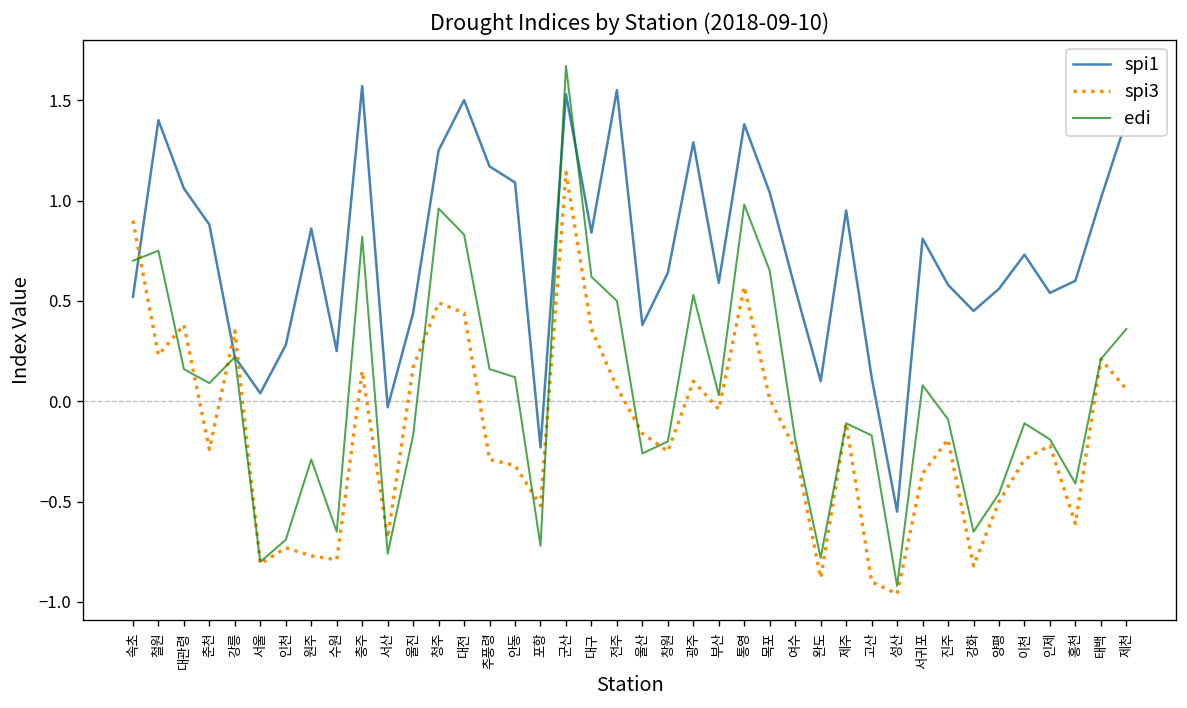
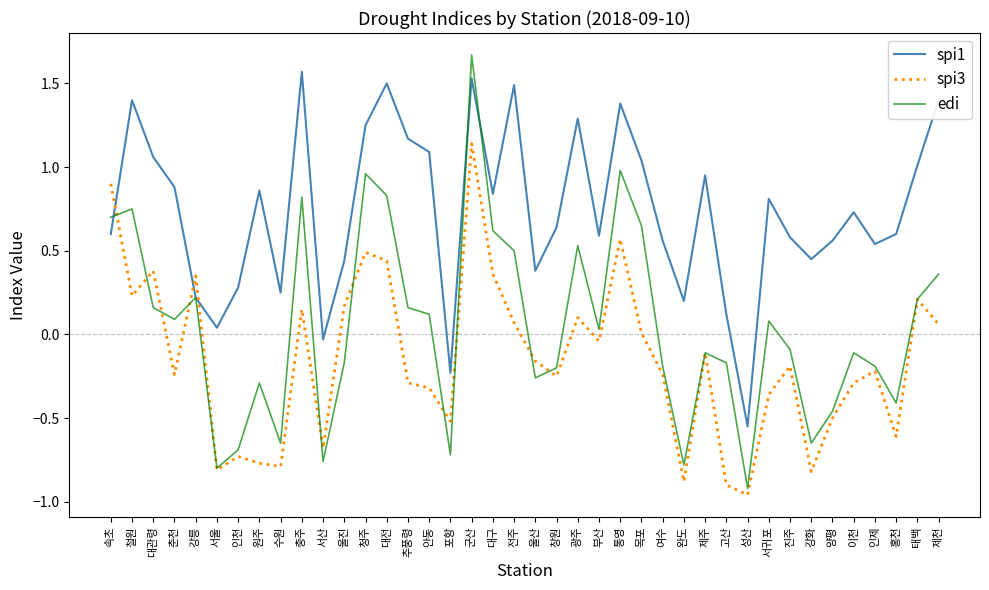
spi1, 속초: 0.52 -> 0.60
spi1, 전주: 1.55 -> 1.49
spi1, 완도: 0.1 -> 0.2
